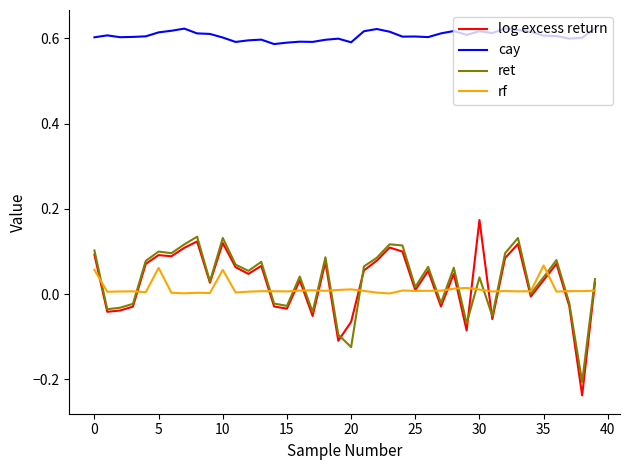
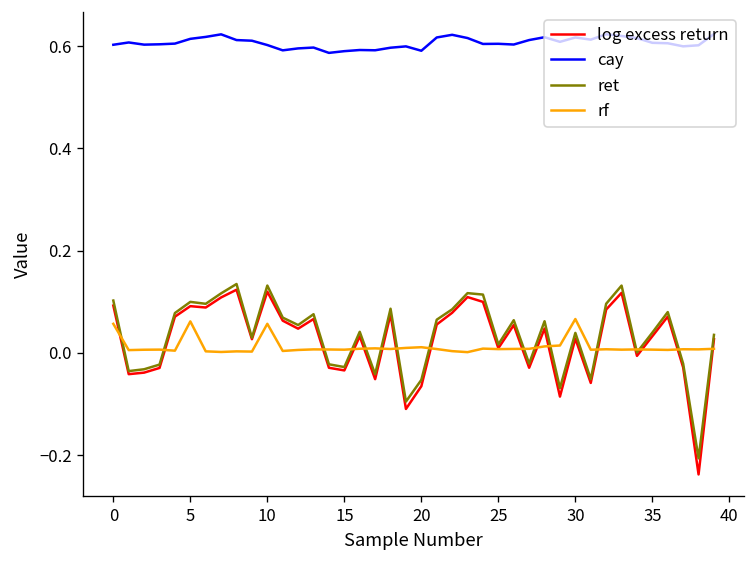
ret, 20: -0.12 -> -0.05
log excess return, 30: 0.17 -> 0.03
rf, 30: 0.01 -> 0.07
rf, 35: 0.07 -> 0.01
